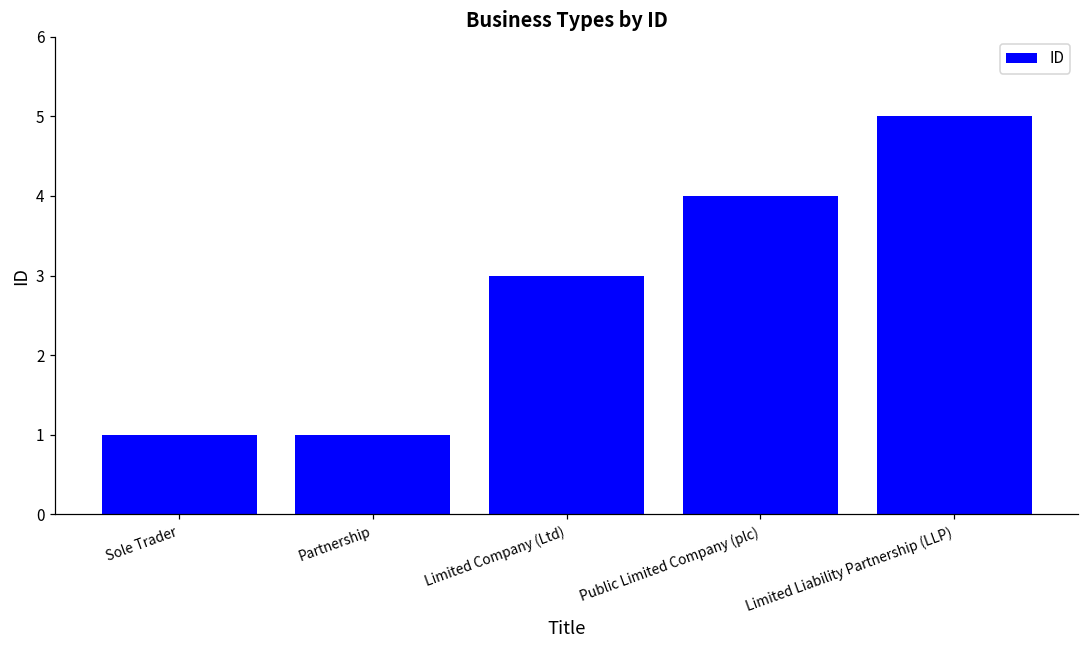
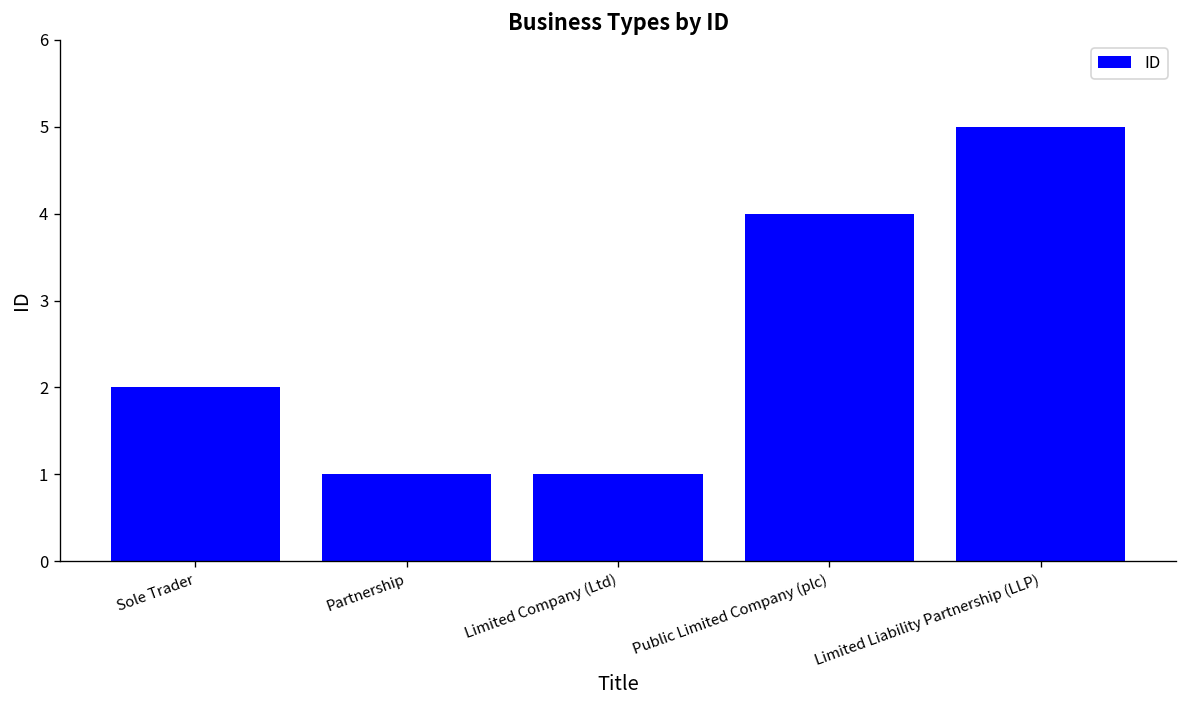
Sole Trader: 1 -> 2
Limited Company (Ltd): 3 -> 1
